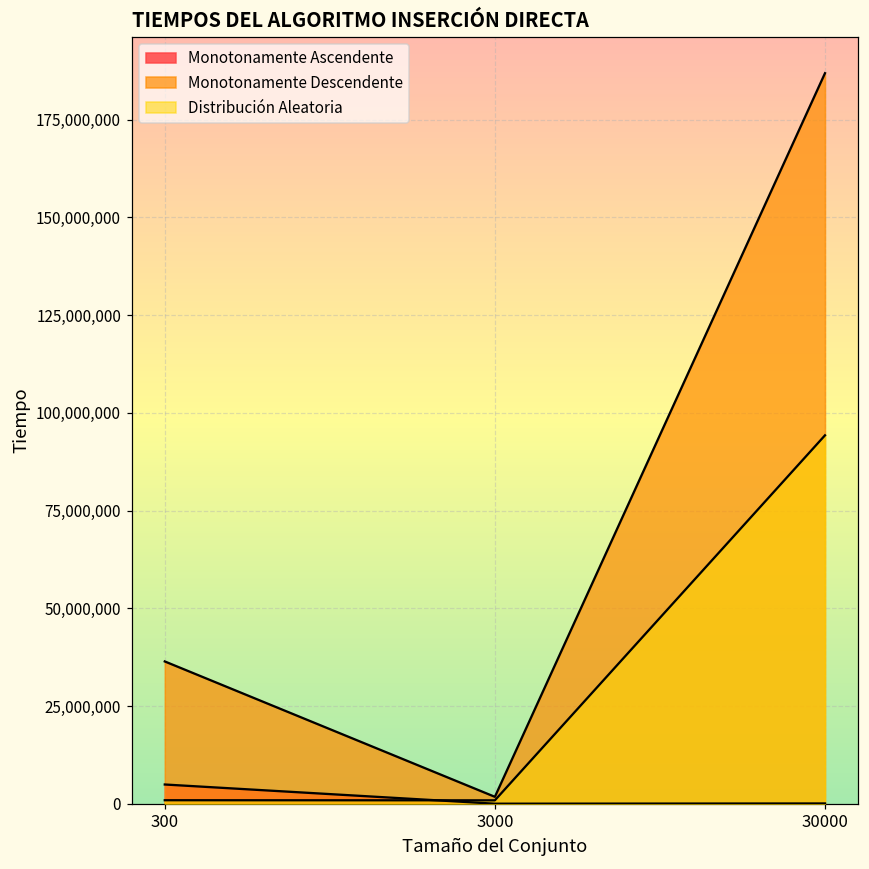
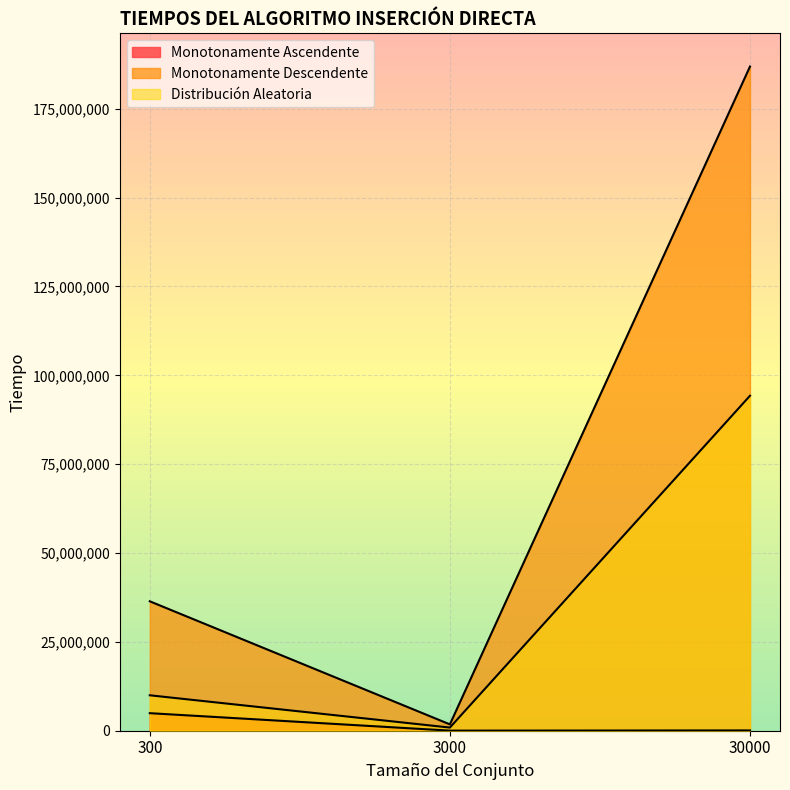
Distribución Aleatoria, 300: 1,000,000 -> 10,000,000
